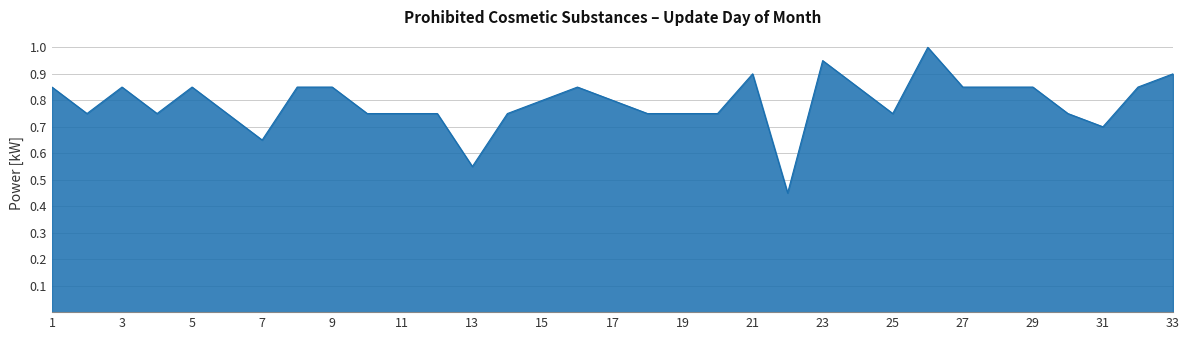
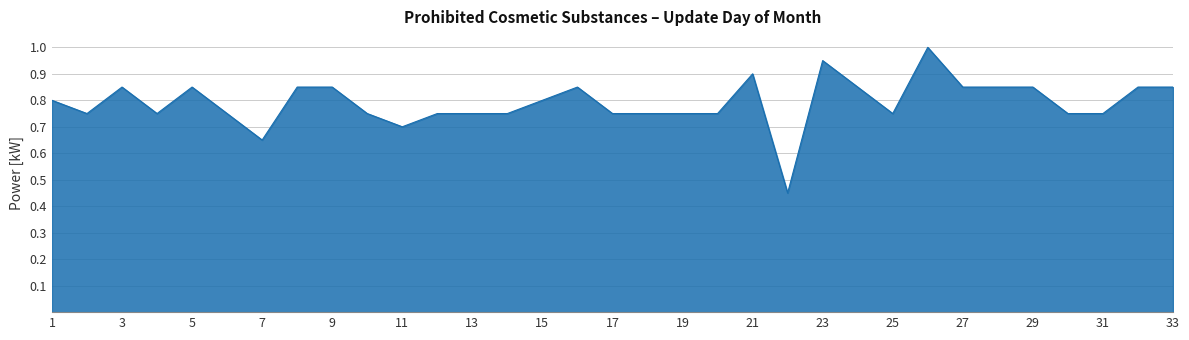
1: 0.85 -> 0.80
11: 0.75 -> 0.70
13: 0.55 -> 0.75
17: 0.80 -> 0.75
31: 0.70 -> 0.75
33: 0.90 -> 0.85
